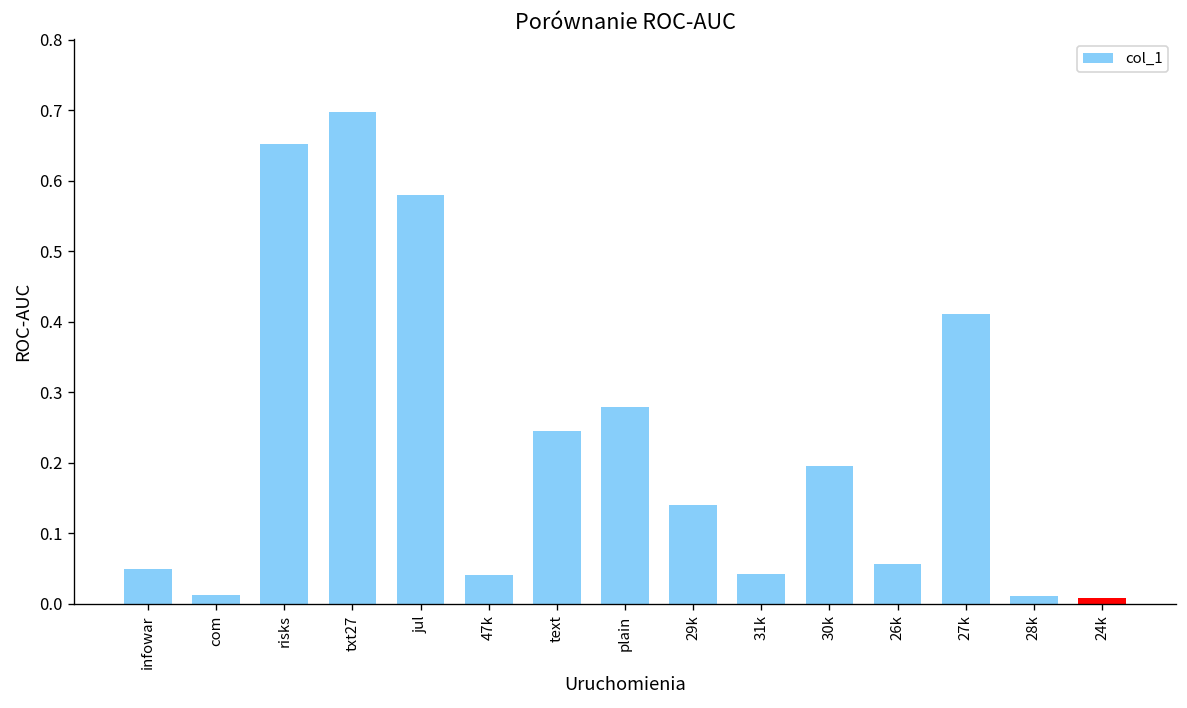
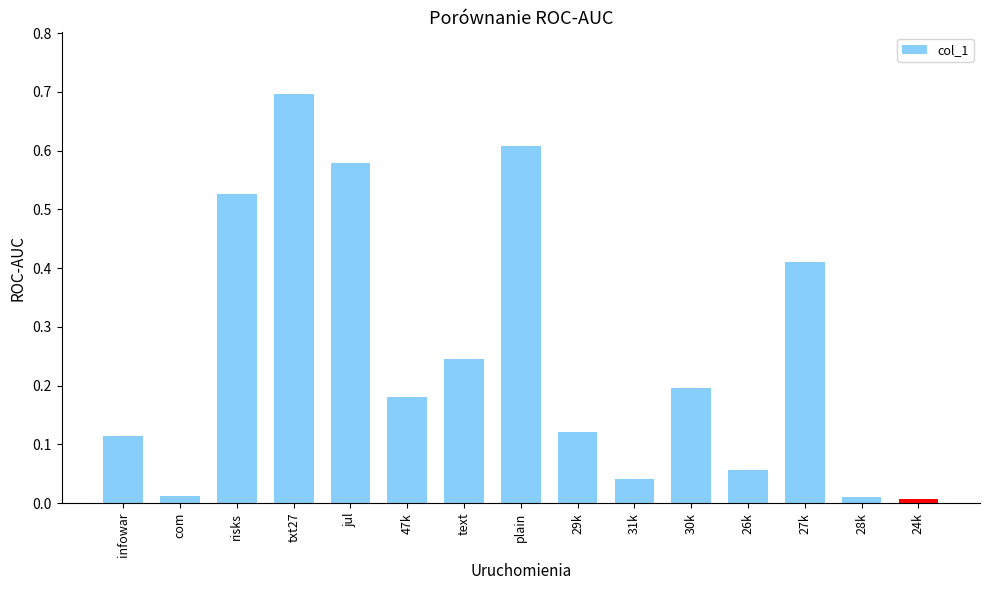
infowar: 0.05 -> 0.11
risks: 0.65 -> 0.53
47k: 0.04 -> 0.18
plain: 0.28 -> 0.61
29k: 0.14 -> 0.12
